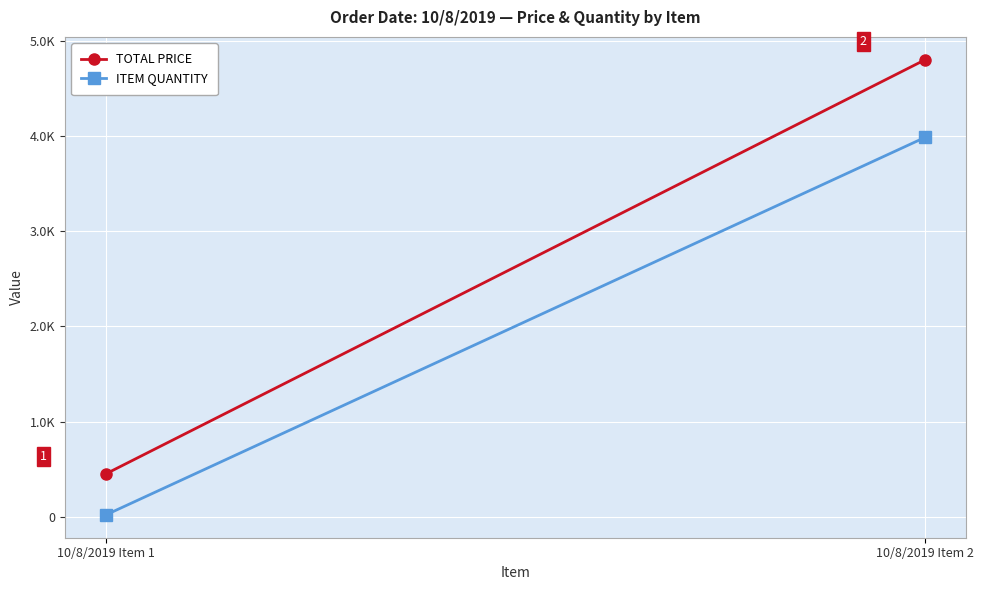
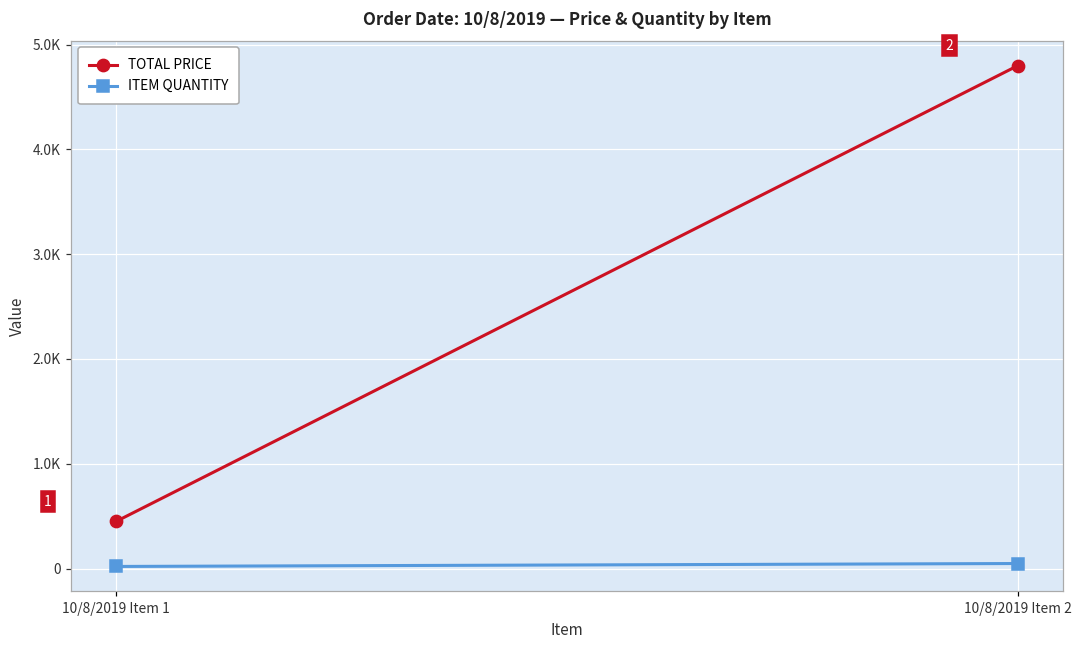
ITEM QUANTITY, 10/8/2019 Item 2: 4000 -> 0
